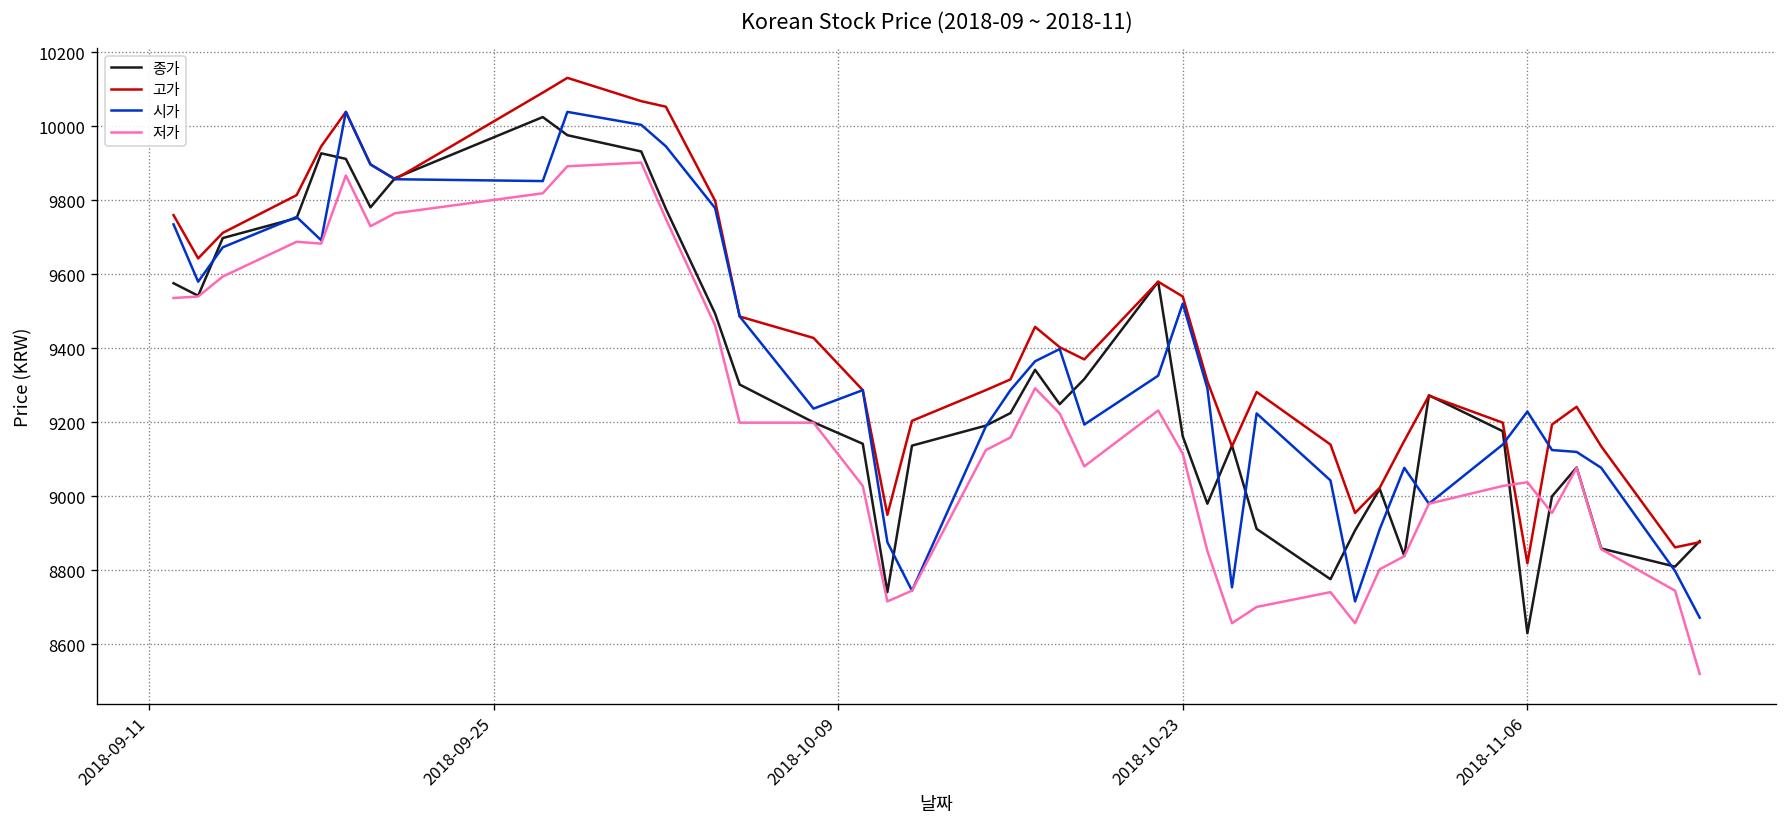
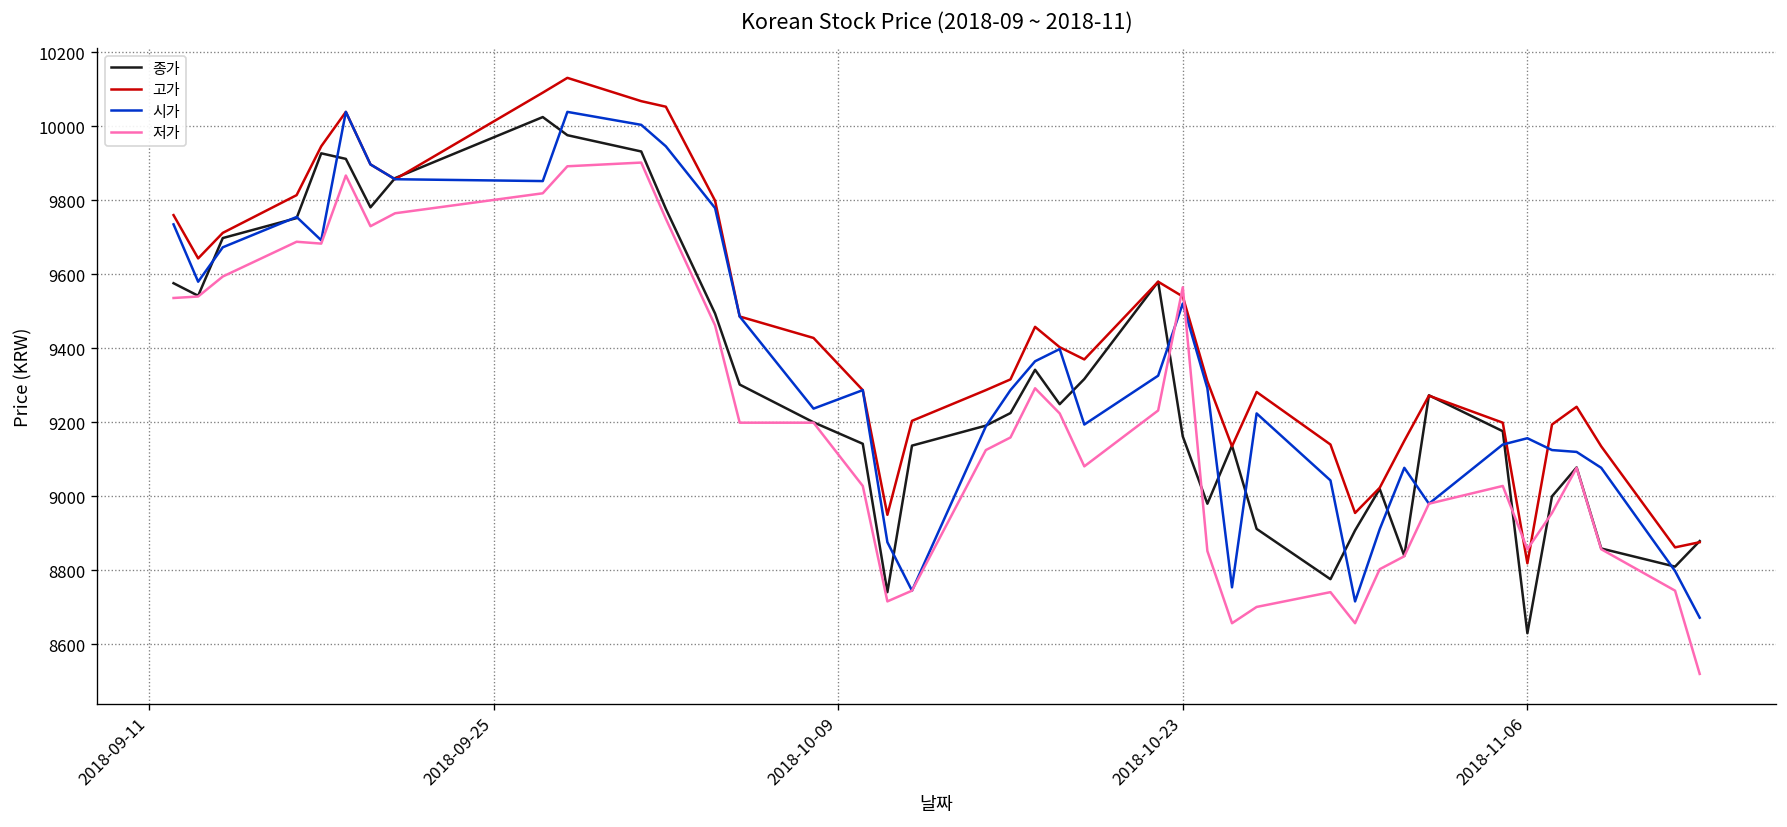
저가, 2018-10-23: 9120 -> 9570
시가, 2018-11-06: 9230 -> 9160
저가, 2018-11-06: 9040 -> 8860
